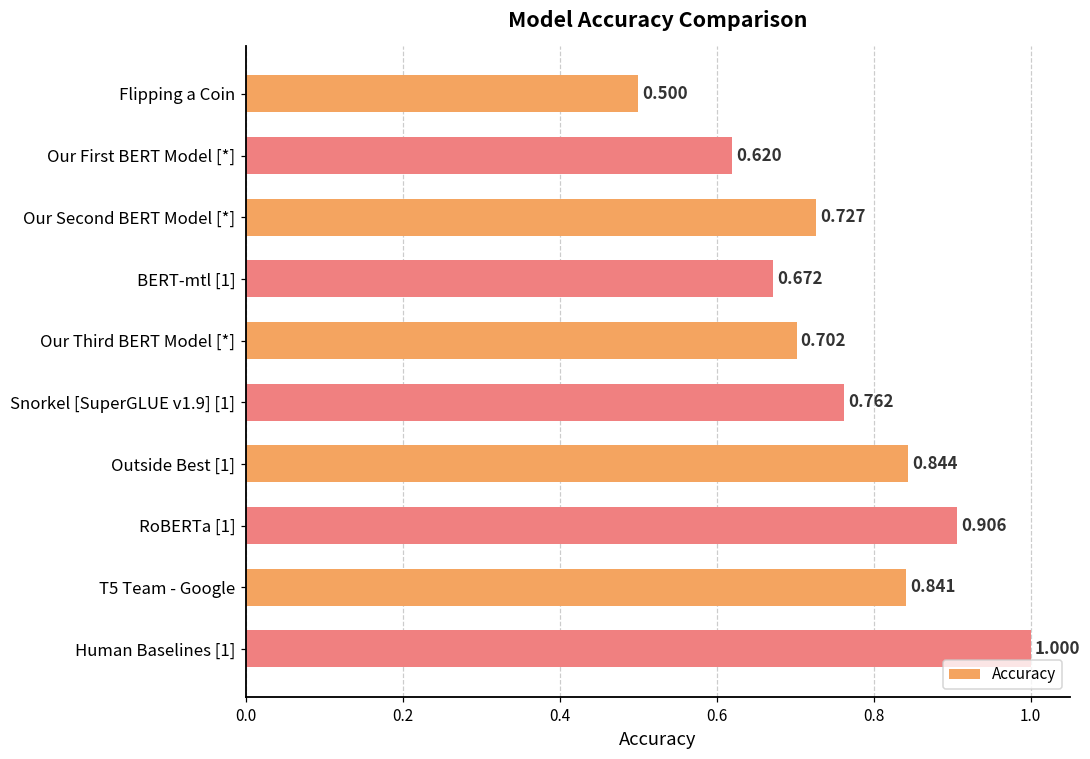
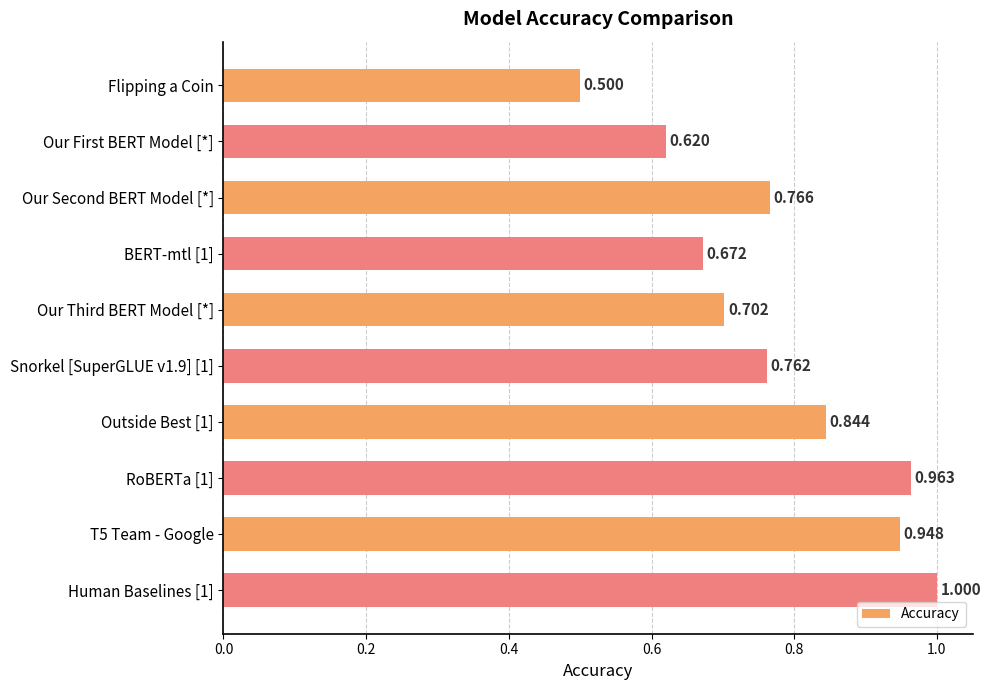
Our Second BERT Model [*]: 0.727 -> 0.766
RoBERTa [1]: 0.906 -> 0.963
T5 Team - Google: 0.841 -> 0.948
